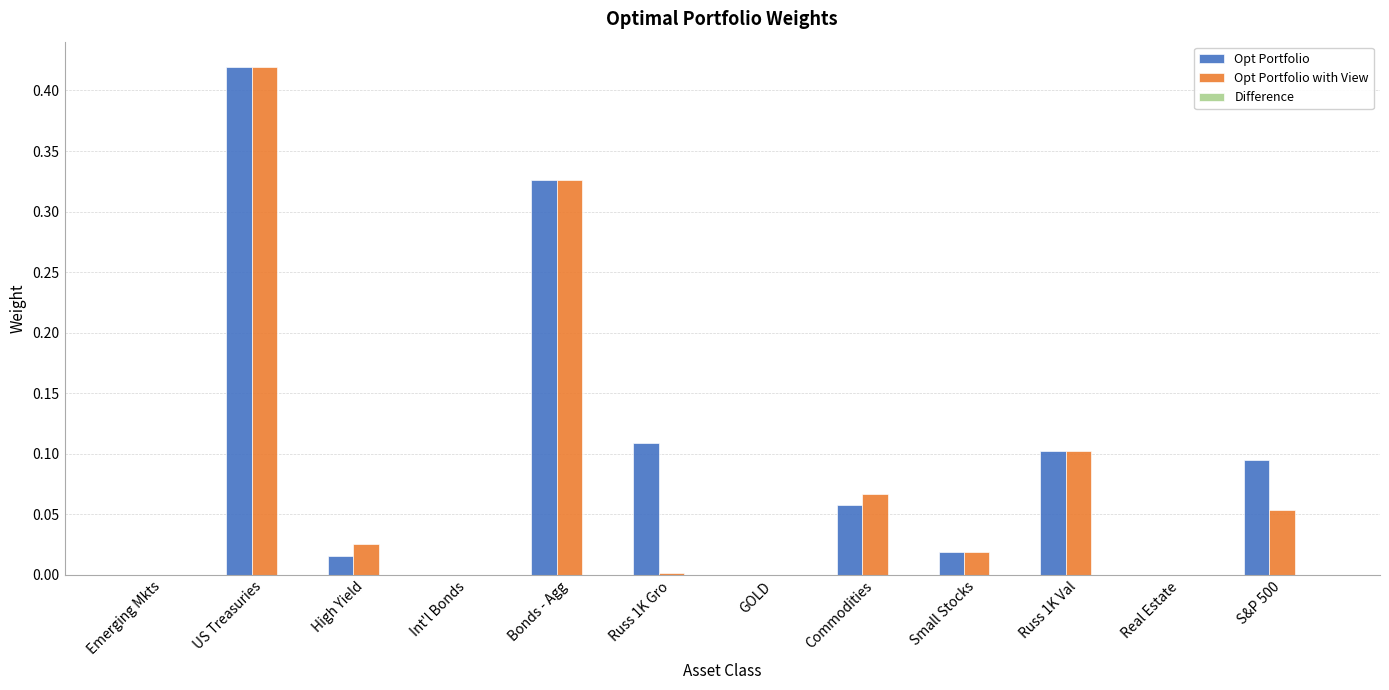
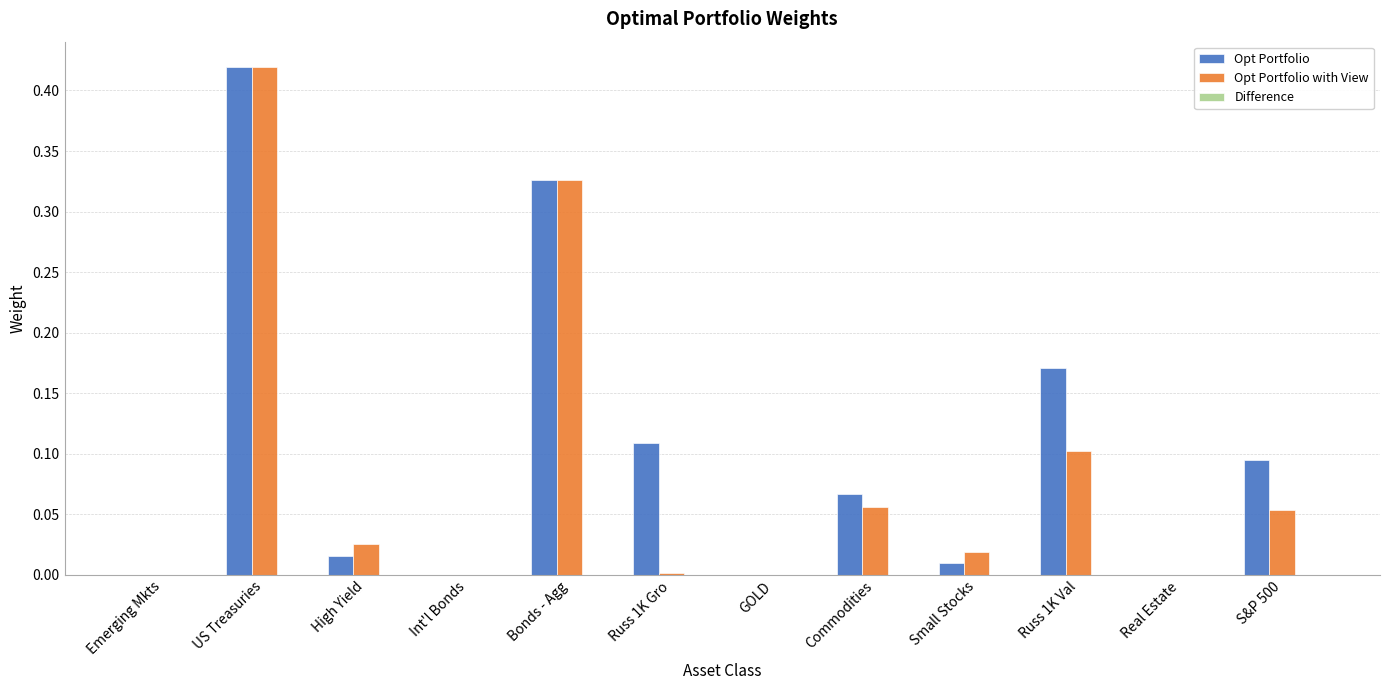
Opt Portfolio, Commodities: 0.058 -> 0.067
Opt Portfolio with View, Commodities: 0.067 -> 0.056
Opt Portfolio, Small Stocks: 0.019 -> 0.010
Opt Portfolio, Russ 1K Val: 0.102 -> 0.171
